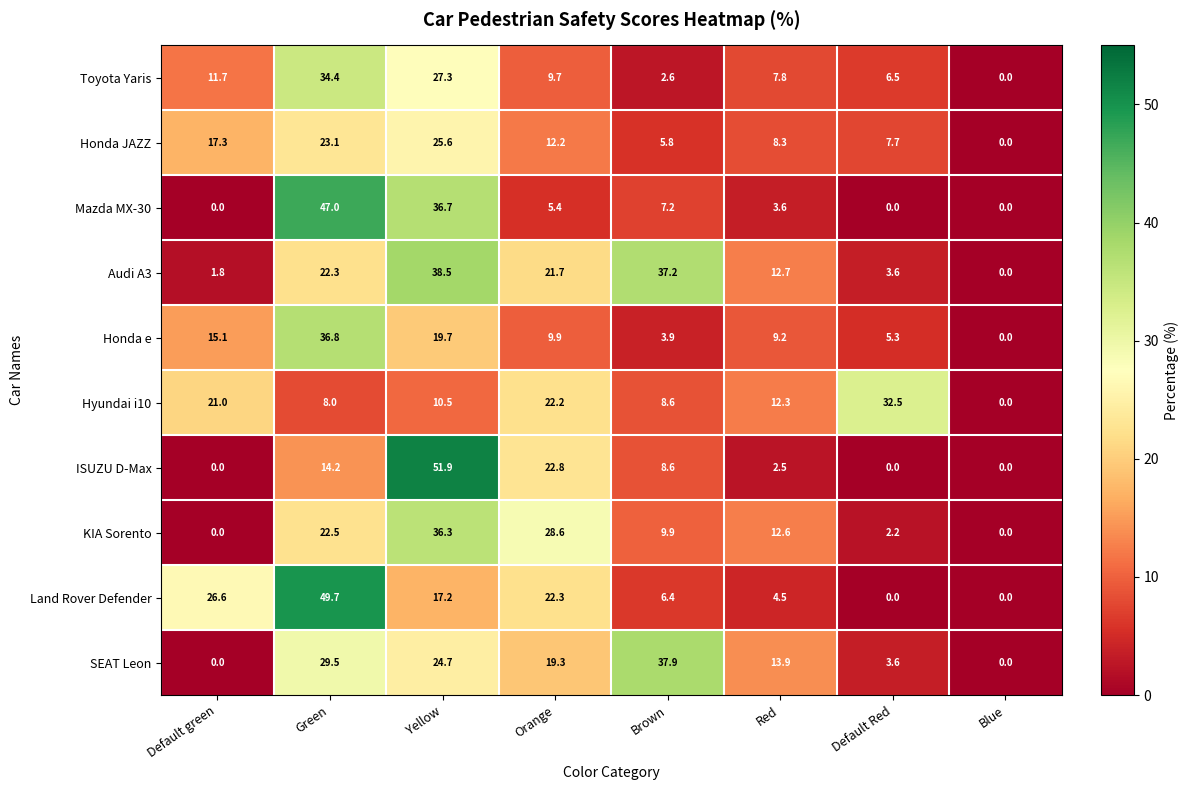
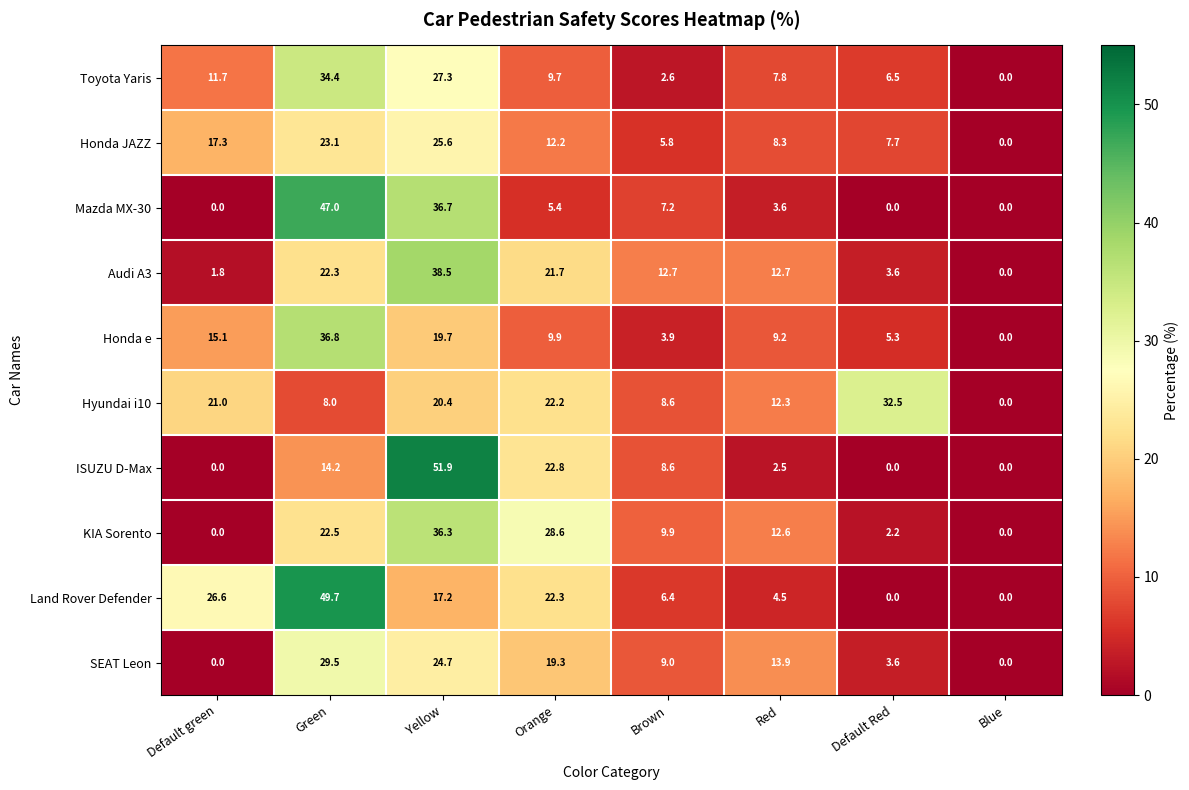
Audi A3, Brown: 37.2 -> 12.7
Hyundai i10, Yellow: 10.5 -> 20.4
SEAT Leon, Brown: 37.9 -> 9.0
